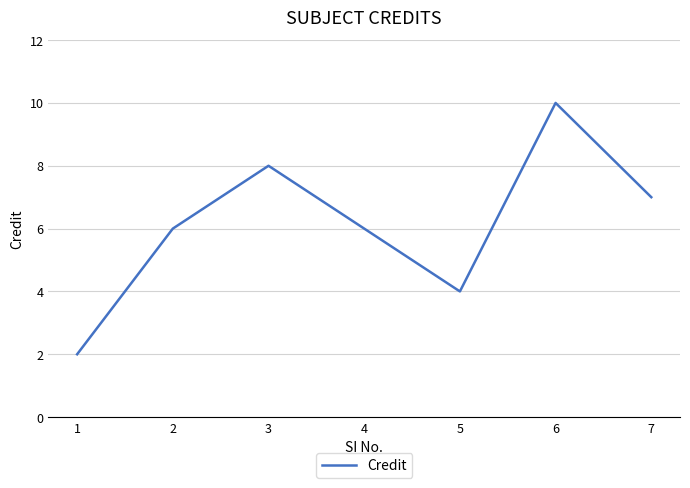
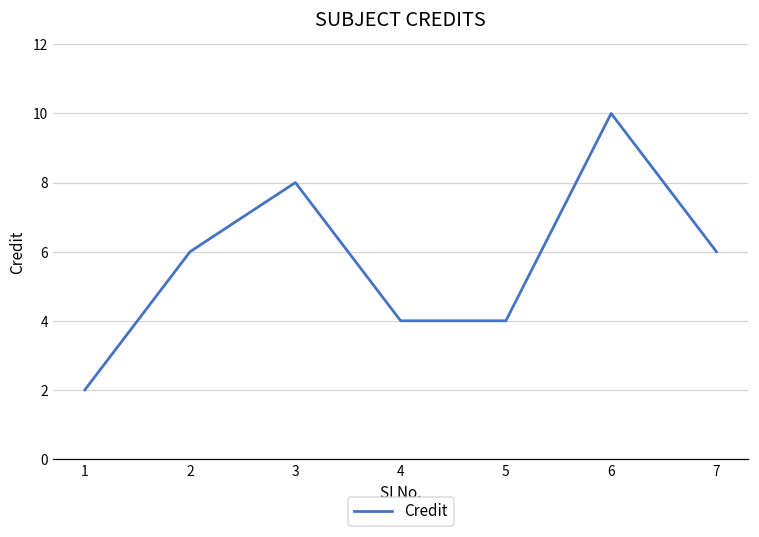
4: 6 -> 4
7: 7 -> 6
